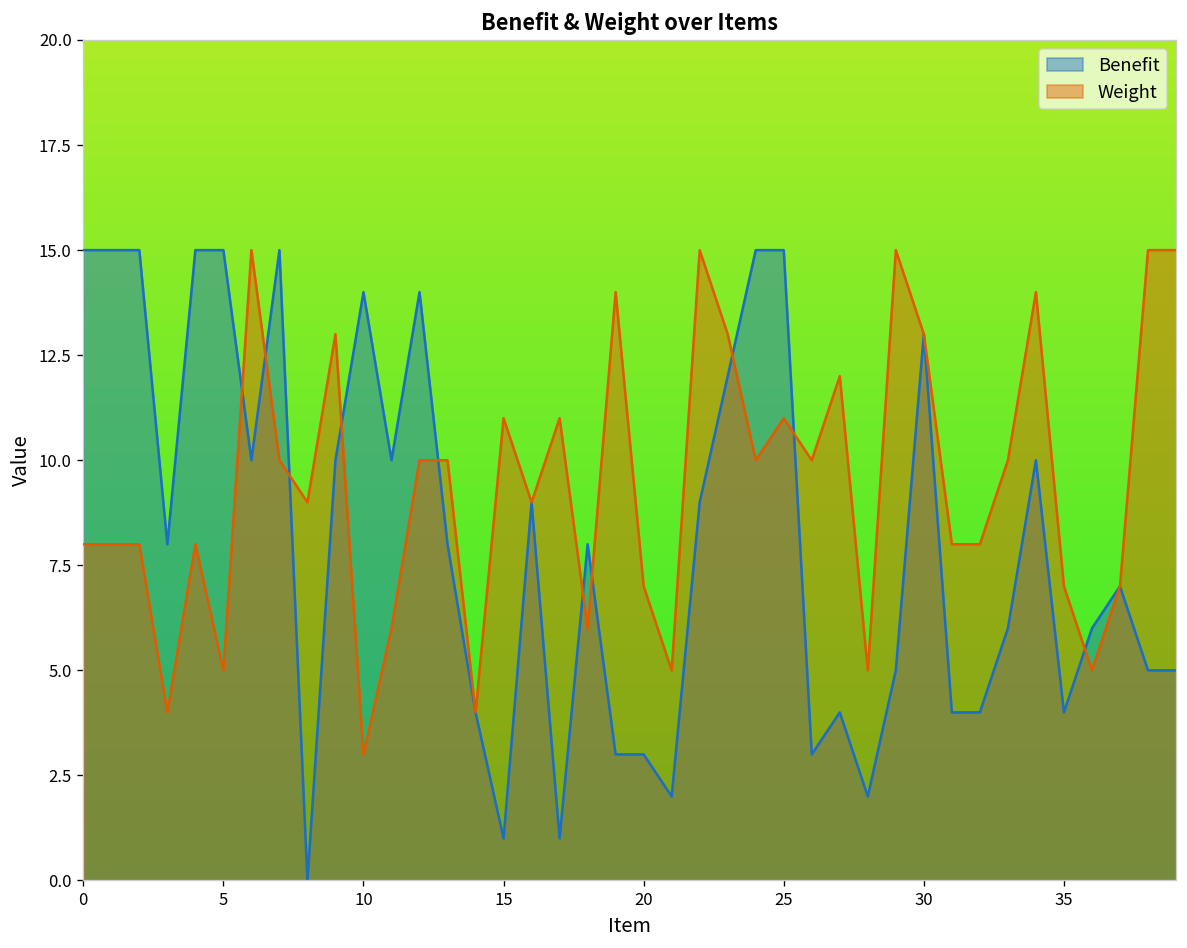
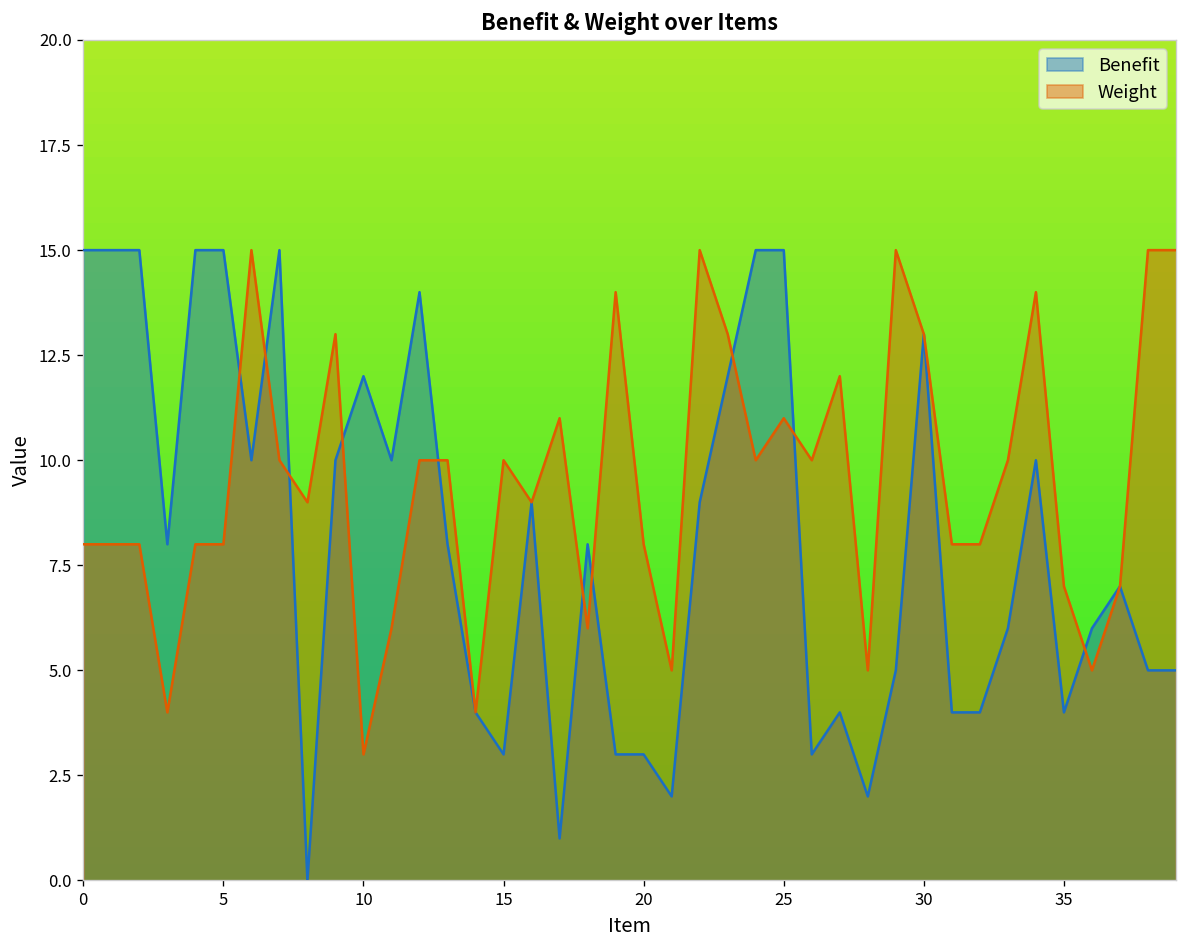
Weight, 5: 5 -> 8
Benefit, 10: 14 -> 12
Benefit, 15: 1 -> 3
Weight, 15: 11 -> 10
Weight, 20: 7 -> 8
